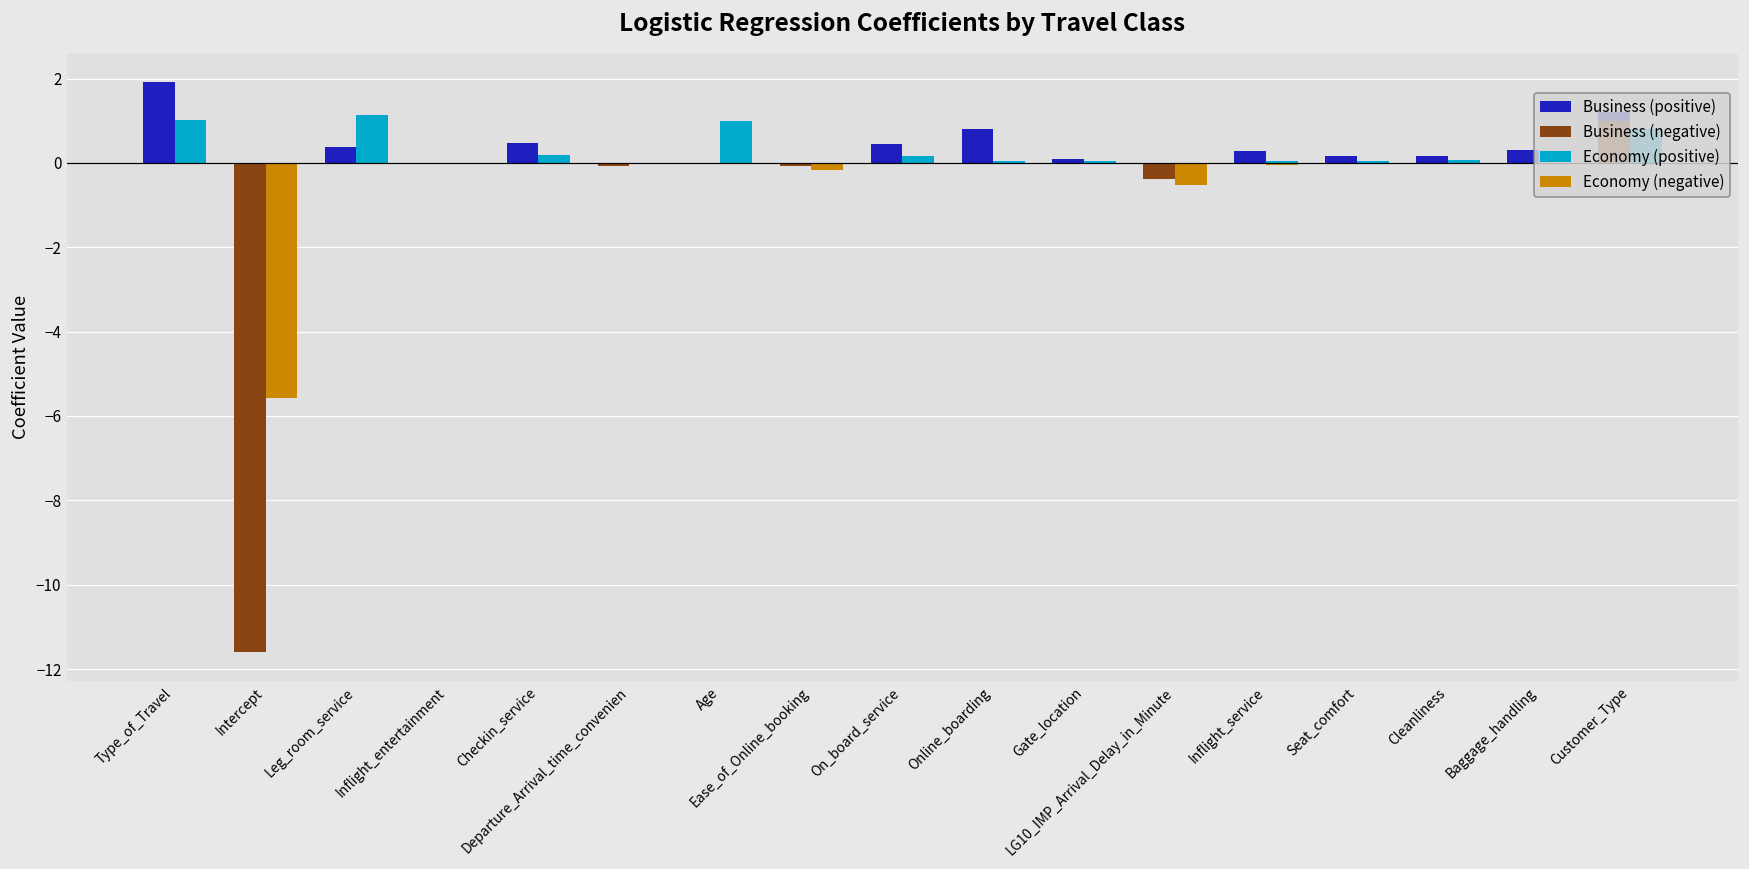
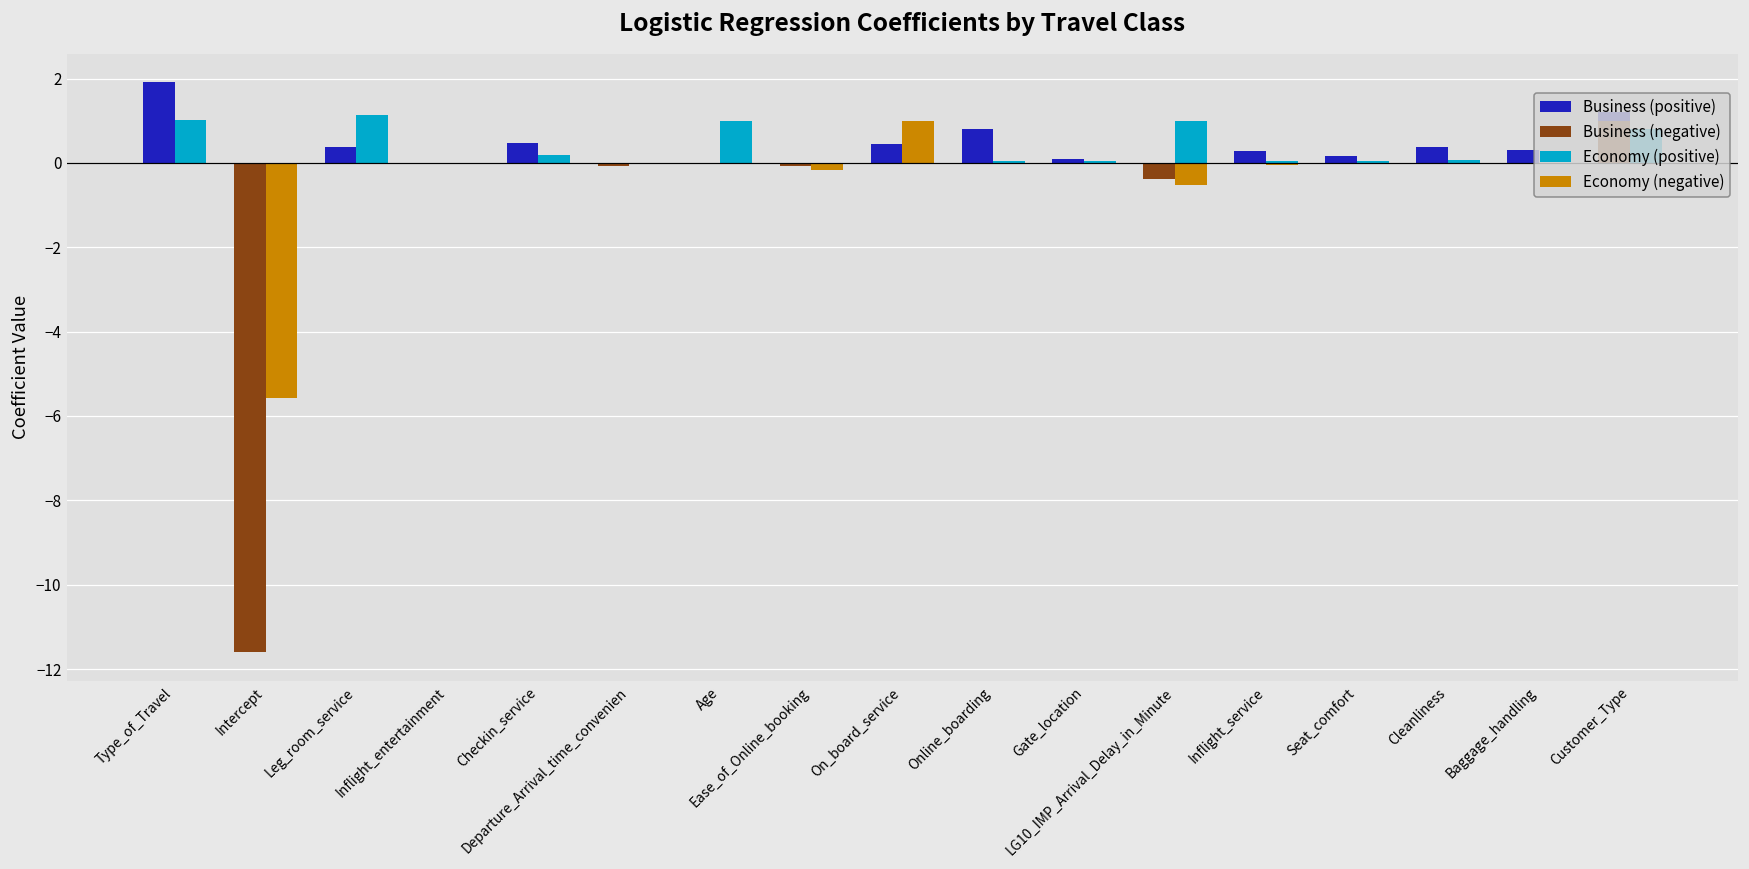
Economy (negative), On_board_service: 0 -> 1
Economy (positive), LG10_IMP_Arrival_Delay_in_Minute: 0 -> 1
Business (positive), Cleanliness: 0.2 -> 0.4
